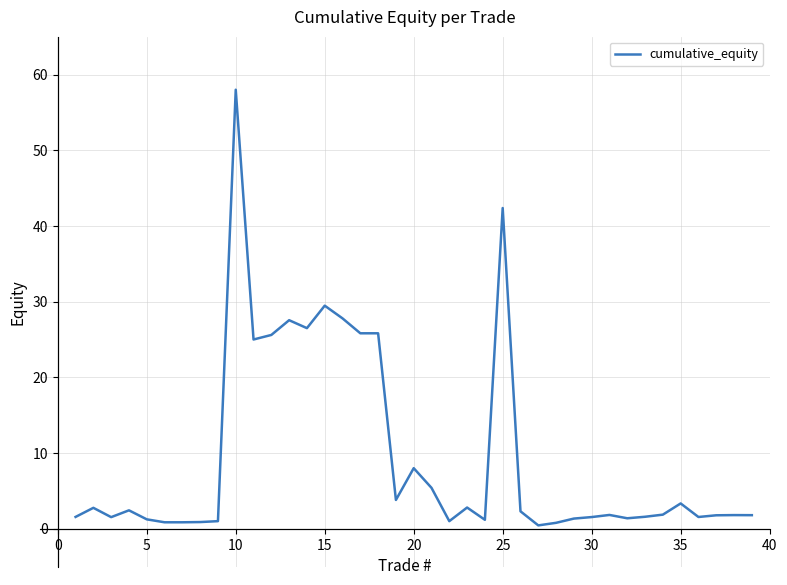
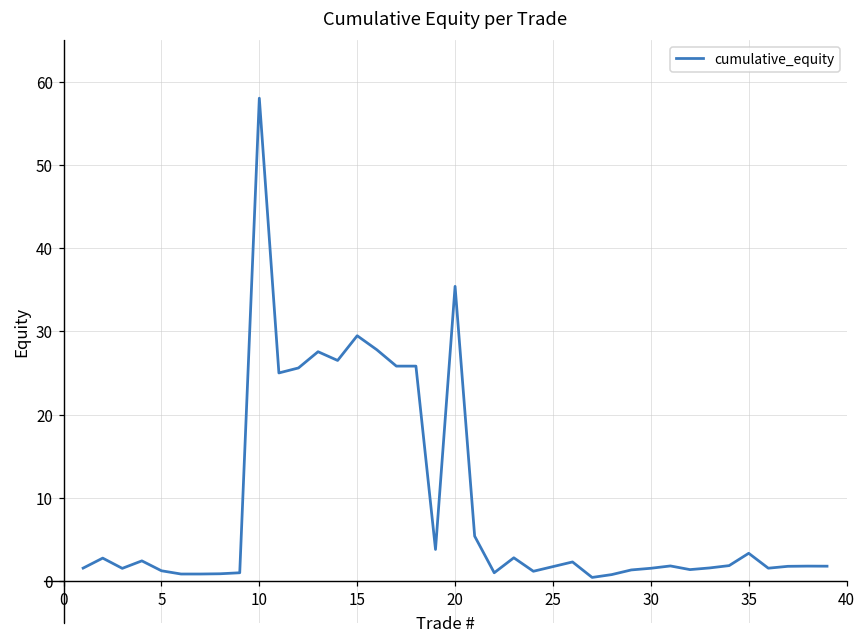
20: 8 -> 35
25: 42 -> 2
